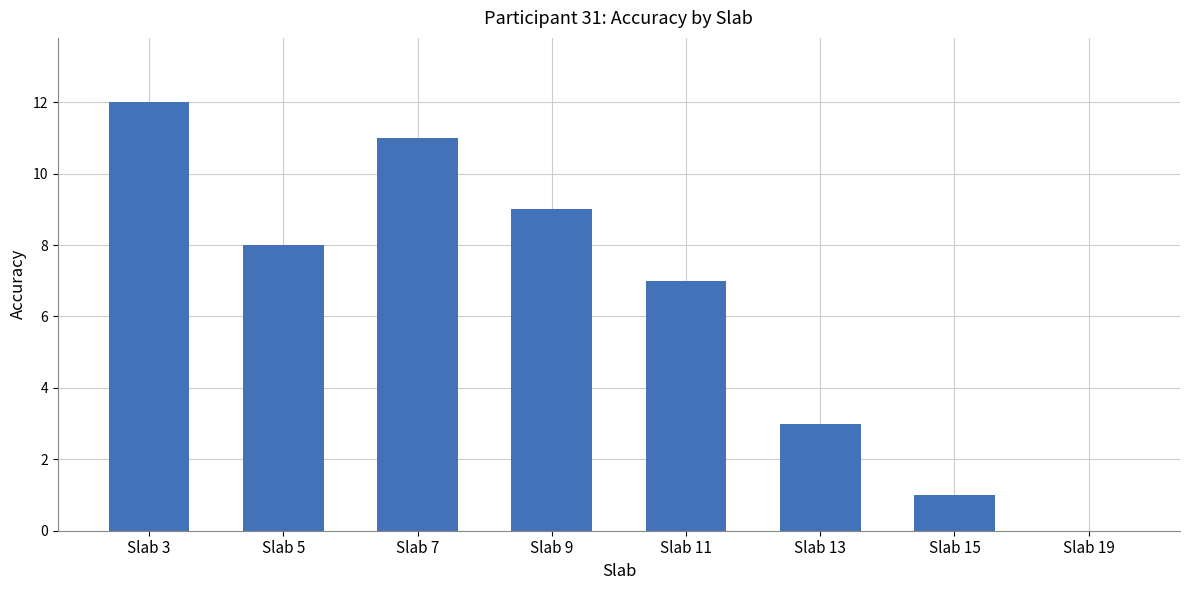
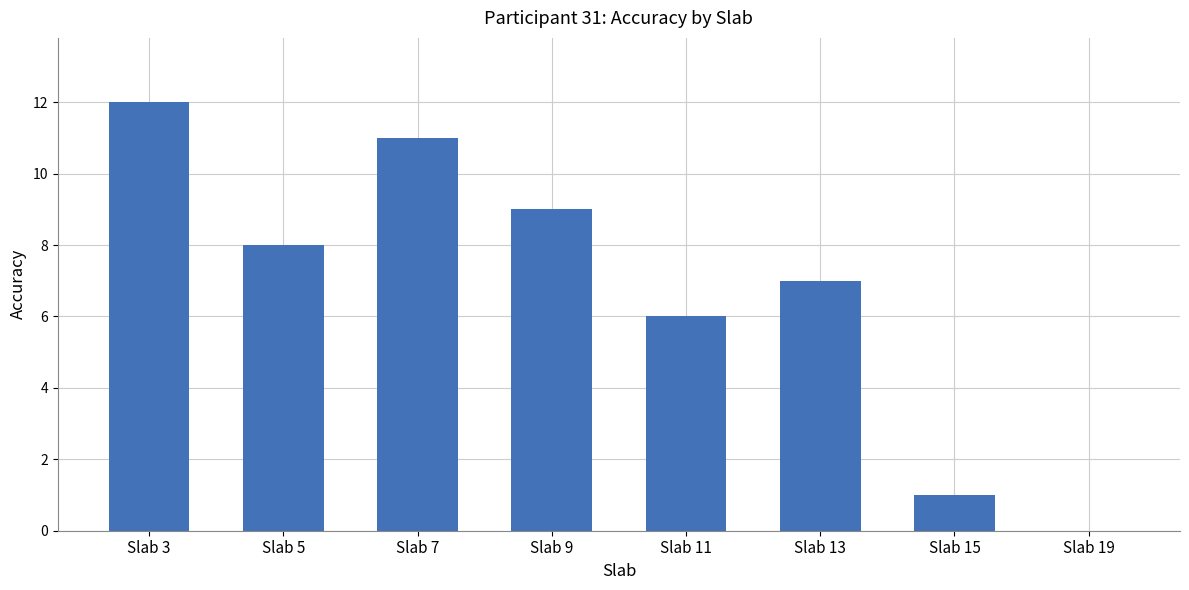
Slab 11: 7 -> 6
Slab 13: 3 -> 7
